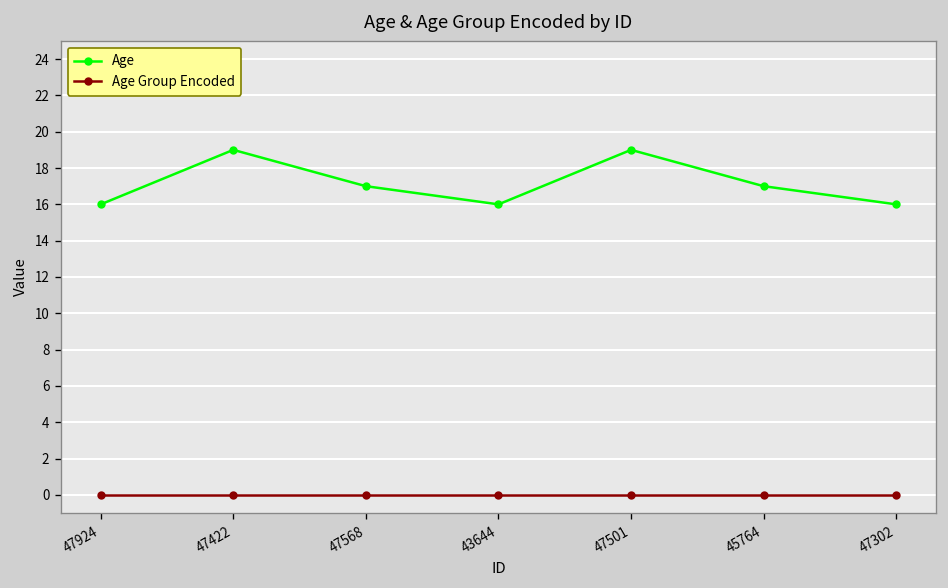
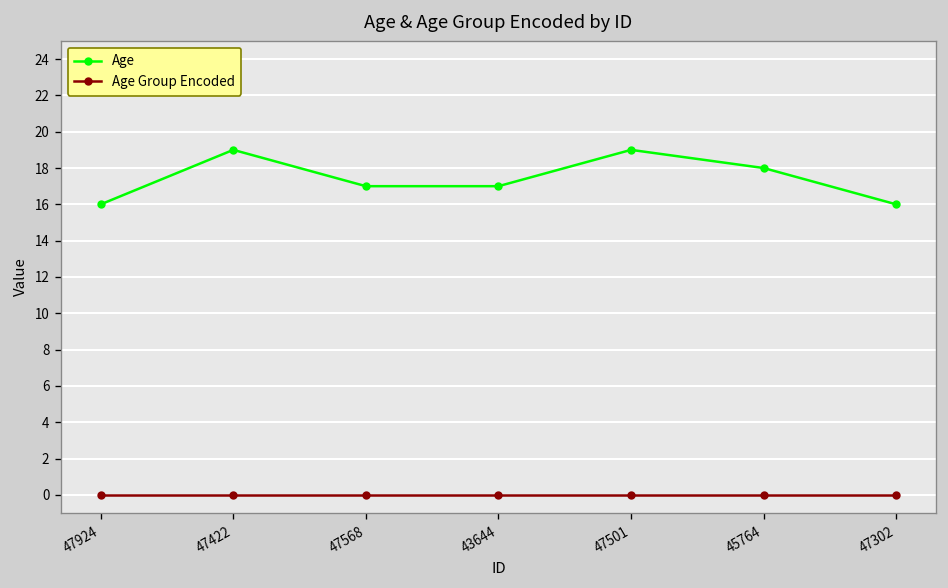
Age, 43644: 16 -> 17
Age, 45764: 17 -> 18
